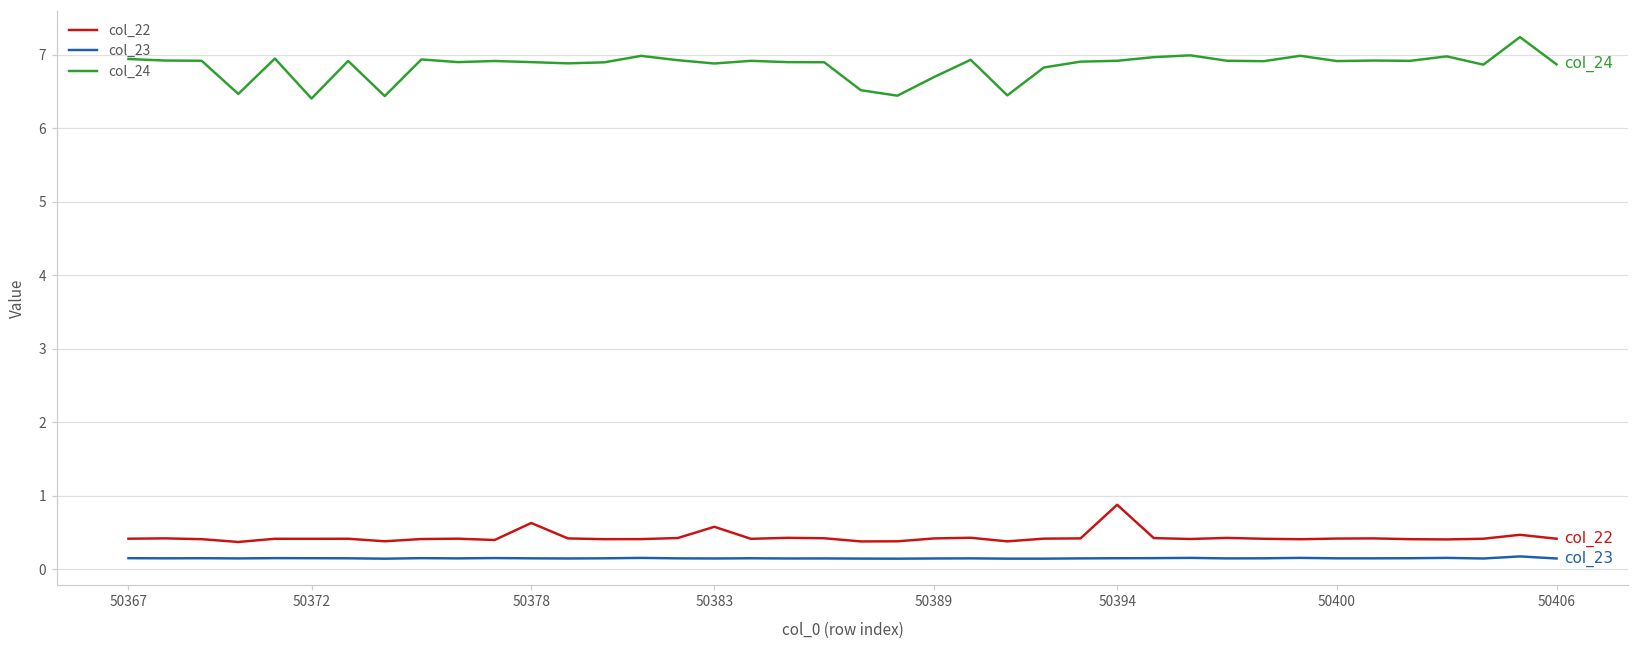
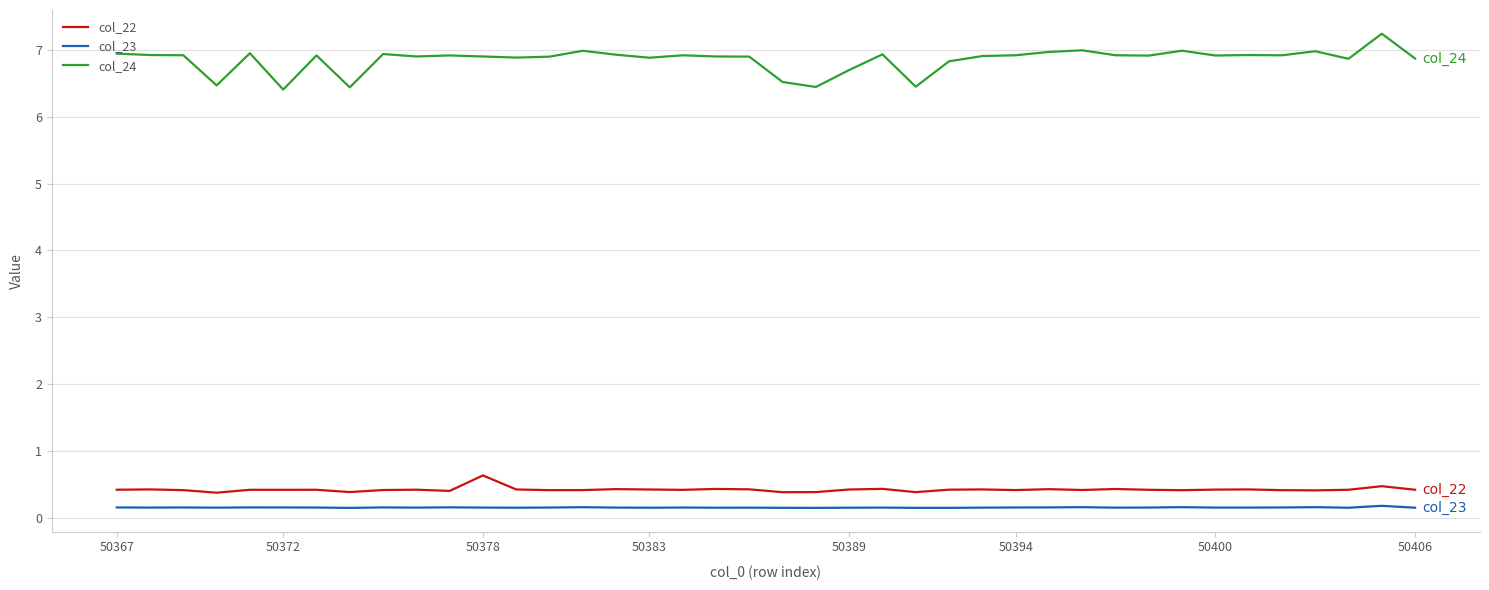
col_22, 50383: 0.6 -> 0.4
col_22, 50394: 0.9 -> 0.4
